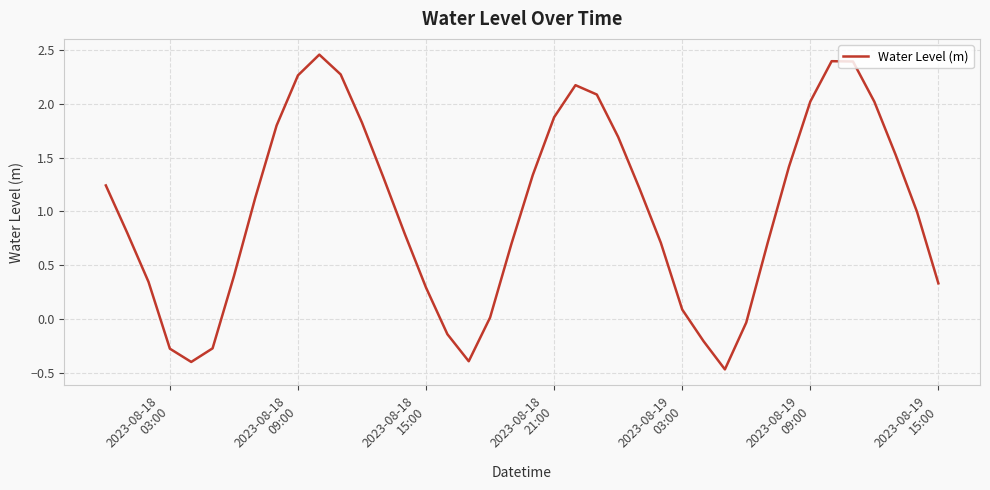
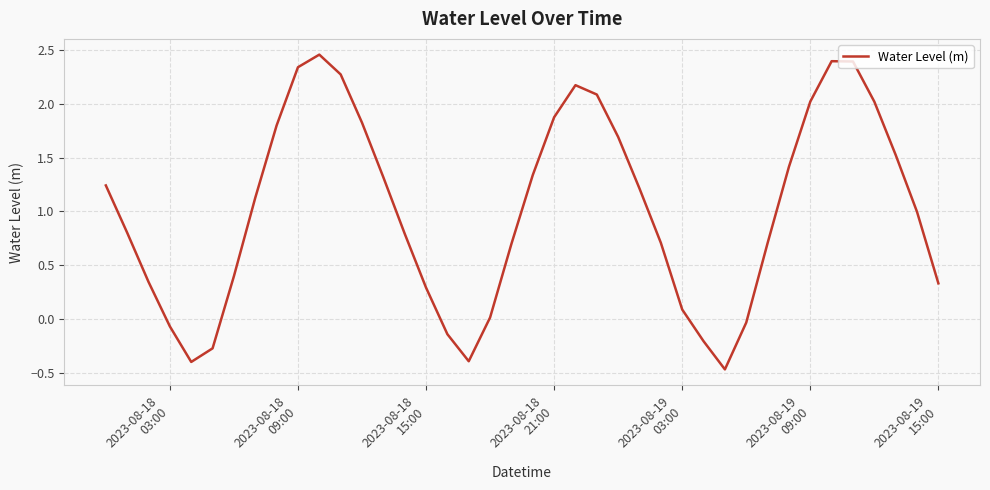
2023-08-18 03:00: -0.27 -> -0.07
2023-08-18 09:00: 2.26 -> 2.34
